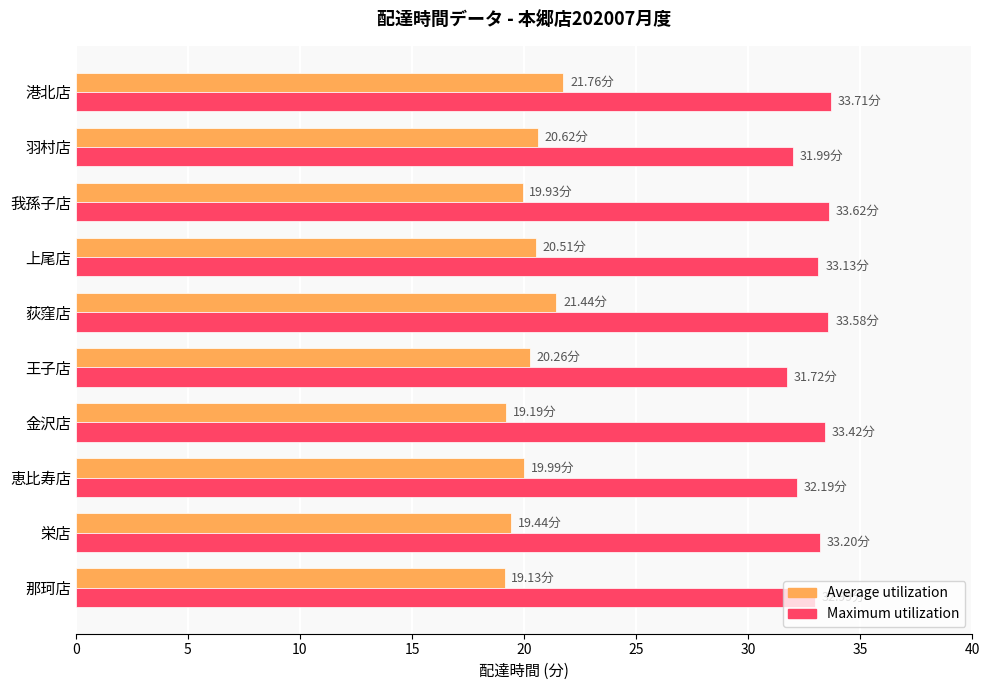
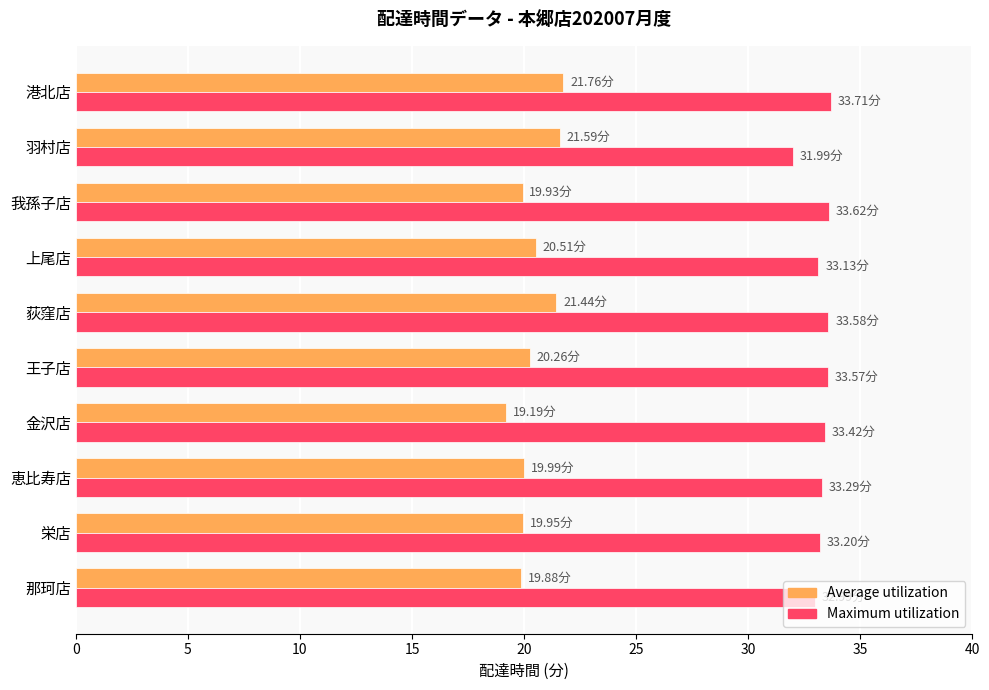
Average utilization, 羽村店: 20.62分 -> 21.59分
Maximum utilization, 王子店: 31.72分 -> 33.57分
Maximum utilization, 恵比寿店: 32.19分 -> 33.29分
Average utilization, 栄店: 19.44分 -> 19.95分
Average utilization, 那珂店: 19.13分 -> 19.88分
